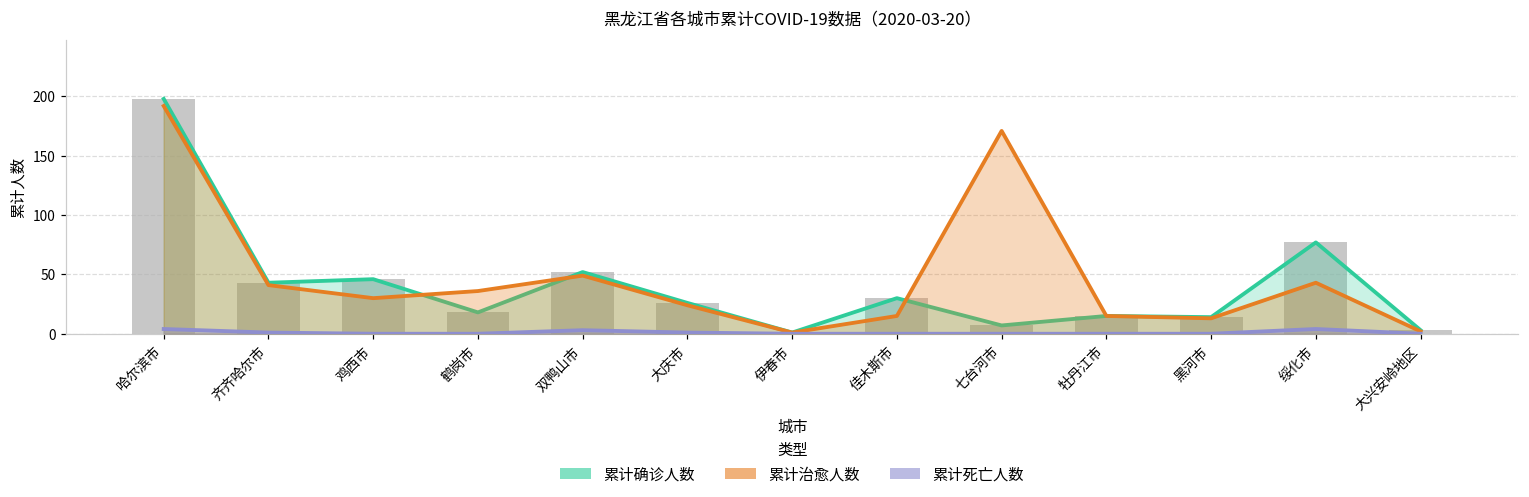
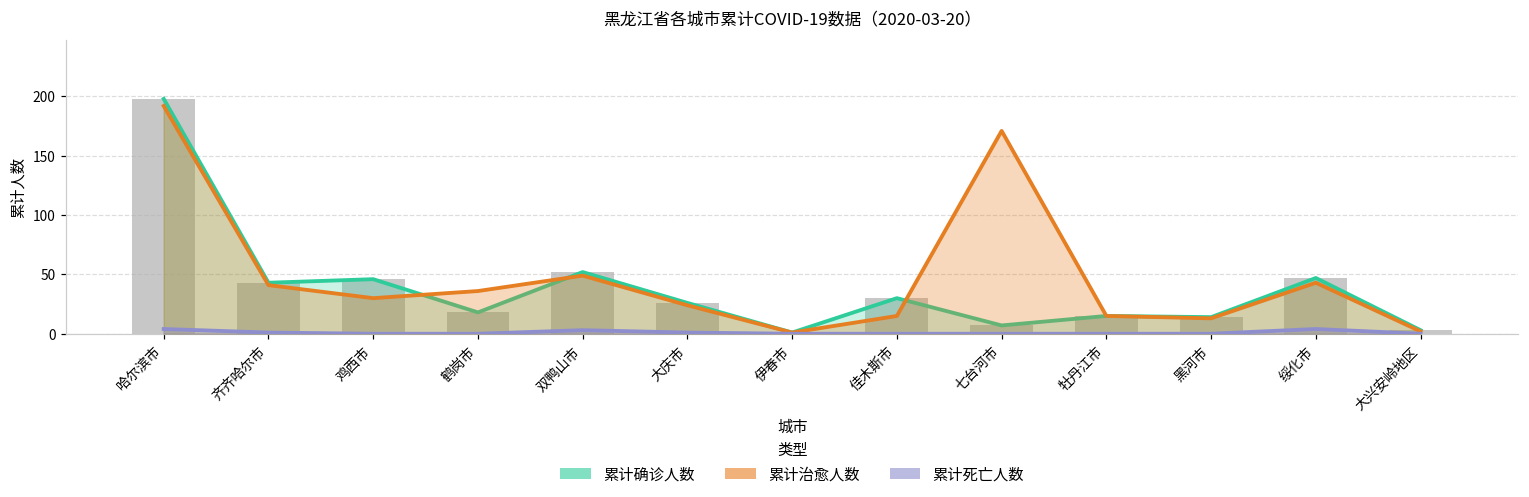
累计确诊人数, 绥化市: 77 -> 47
